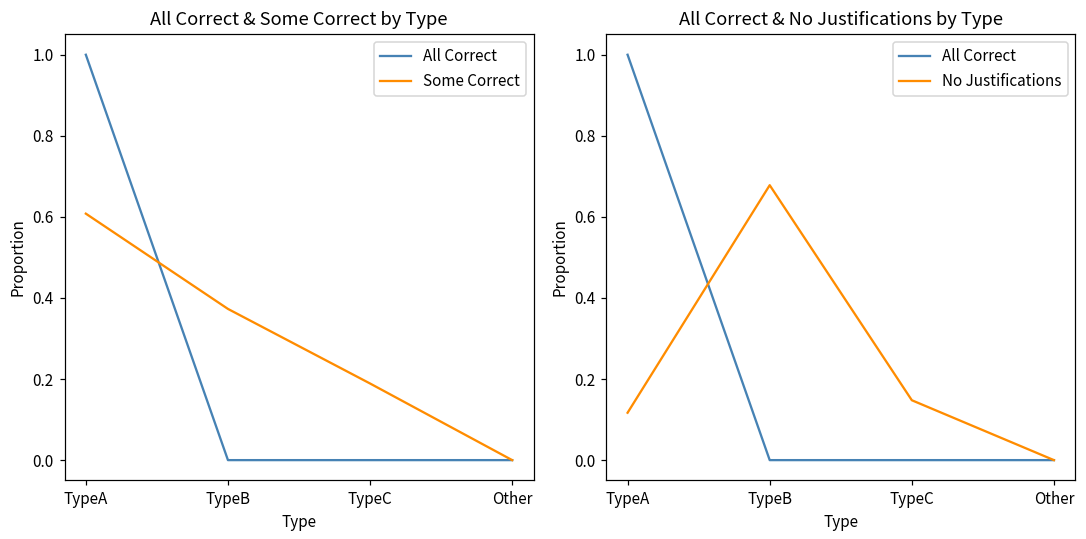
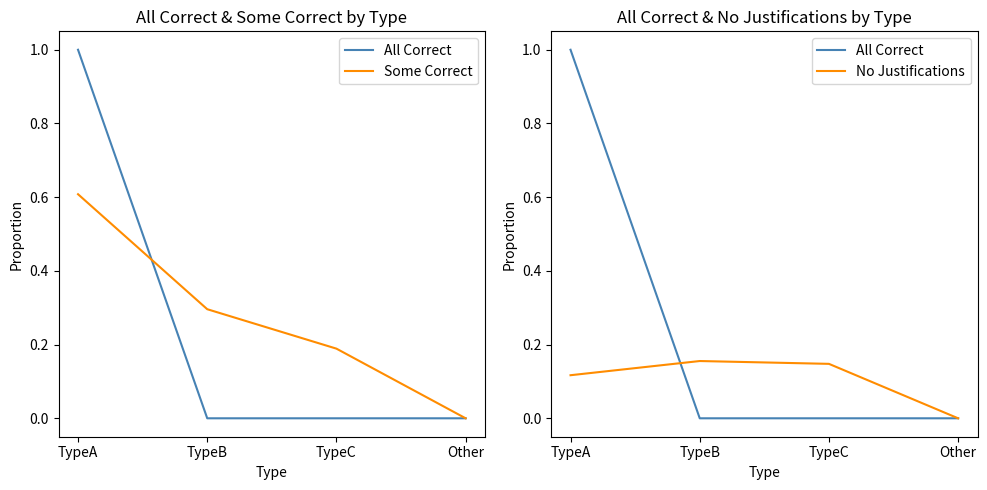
All Correct & Some Correct by Type, Some Correct, TypeB: 0.37 -> 0.30
All Correct & No Justifications by Type, No Justifications, TypeB: 0.68 -> 0.16
